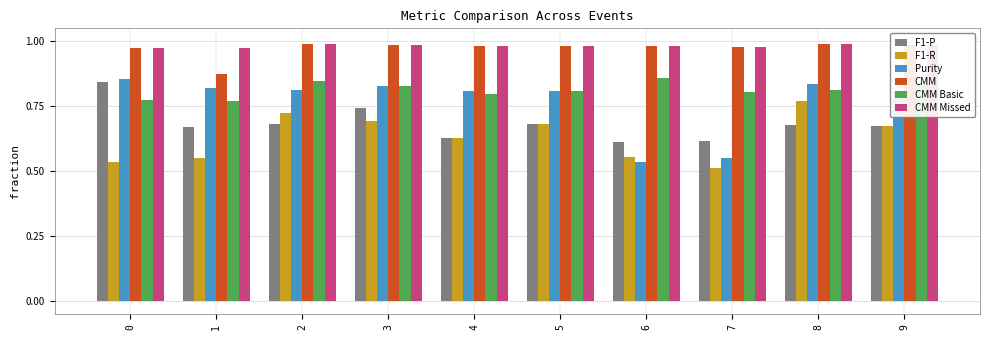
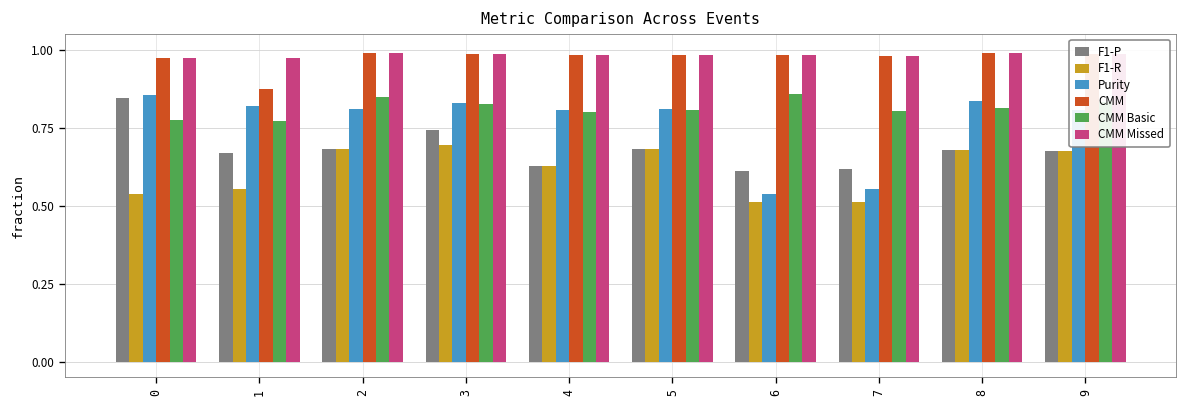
F1-R, 2: 0.73 -> 0.68
F1-R, 6: 0.56 -> 0.51
F1-R, 8: 0.77 -> 0.68
